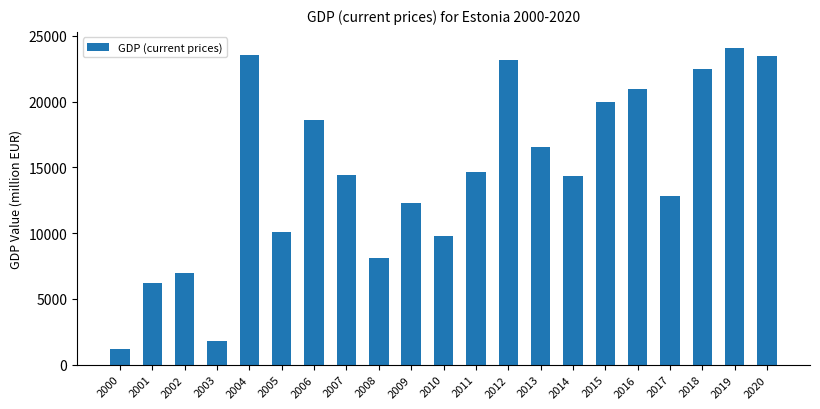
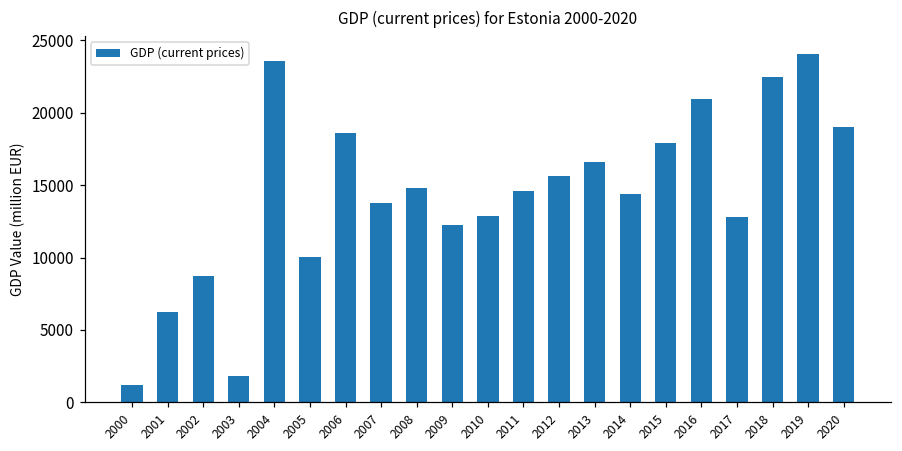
2002: 7000 -> 8700
2007: 14400 -> 13700
2008: 8100 -> 14800
2010: 9800 -> 12900
2012: 23200 -> 15700
2015: 20000 -> 17900
2020: 23500 -> 19000
